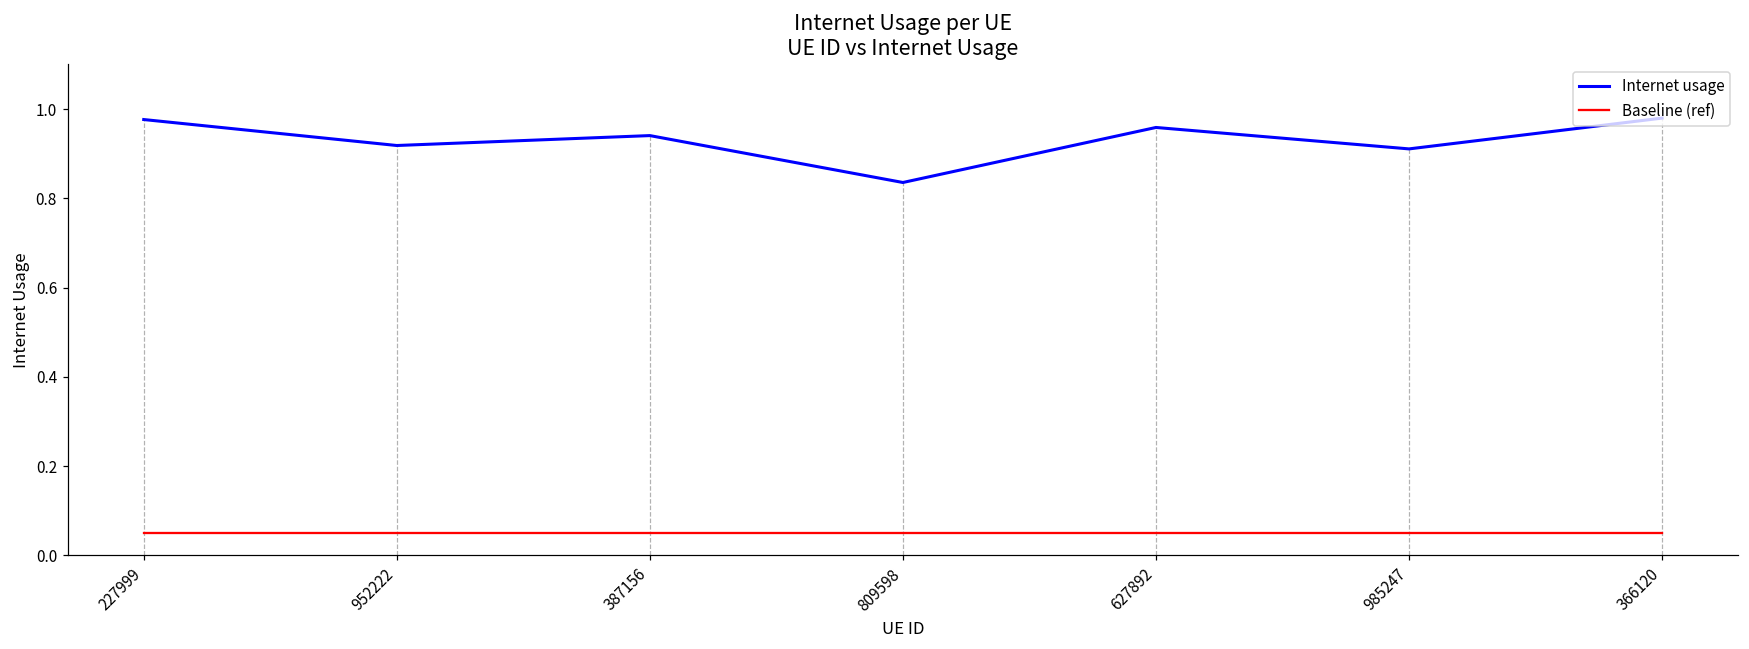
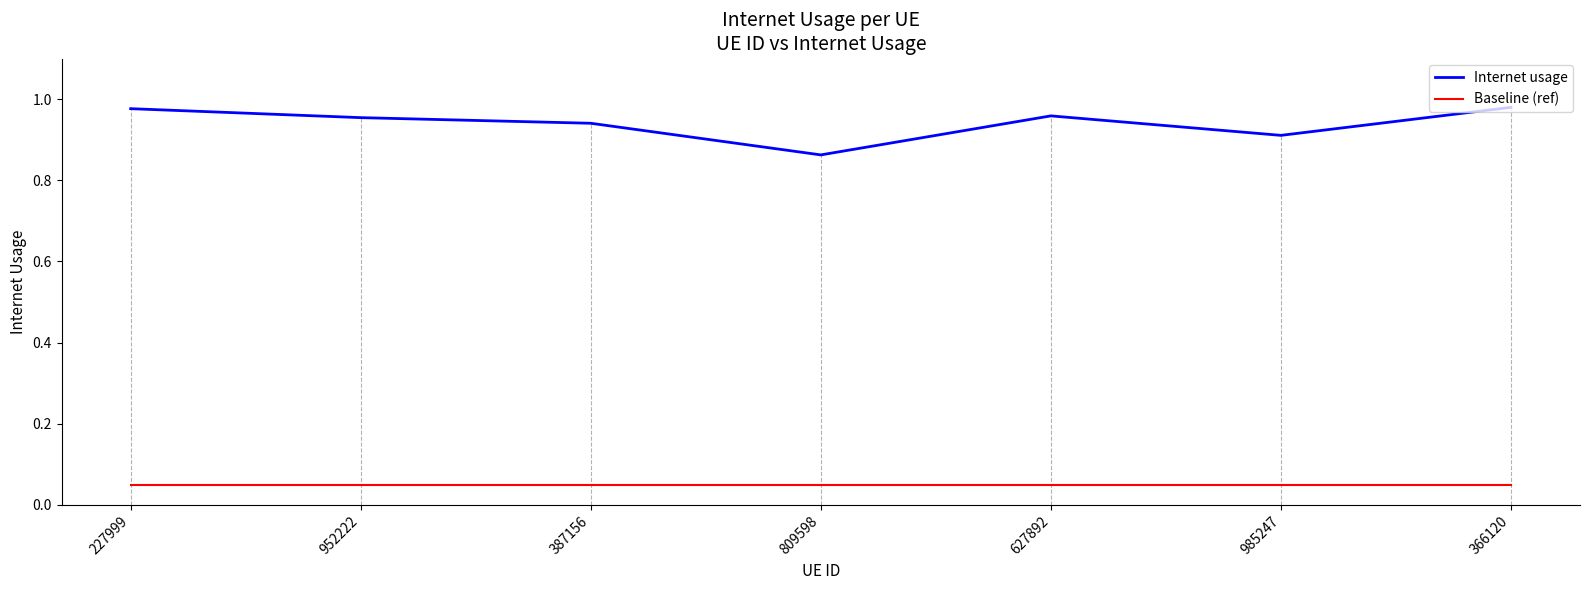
Internet usage, 952222: 0.92 -> 0.95
Internet usage, 809598: 0.84 -> 0.86
